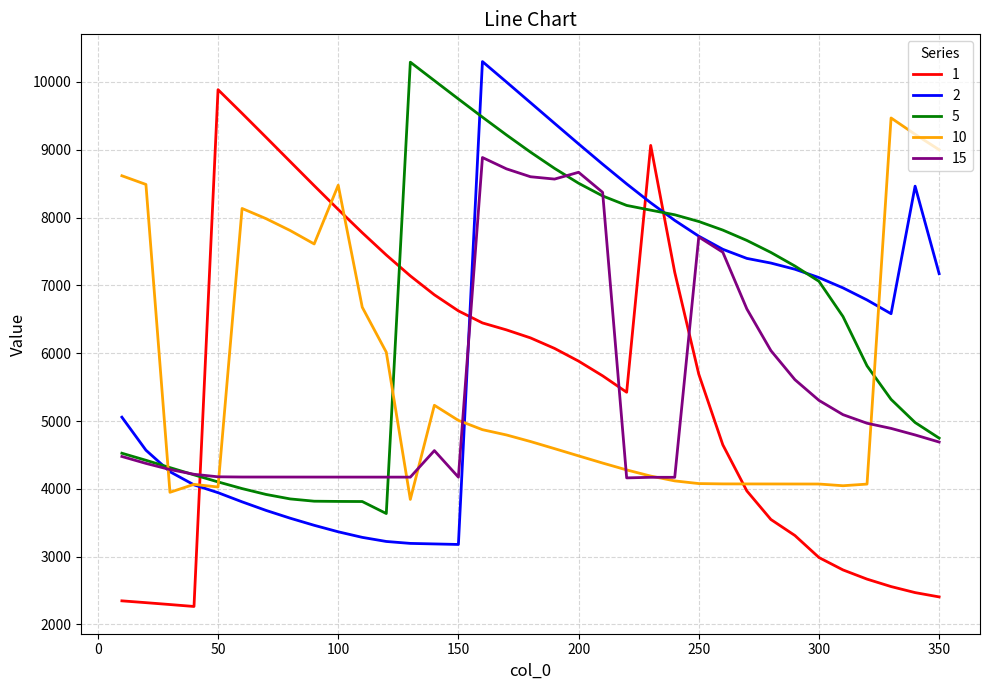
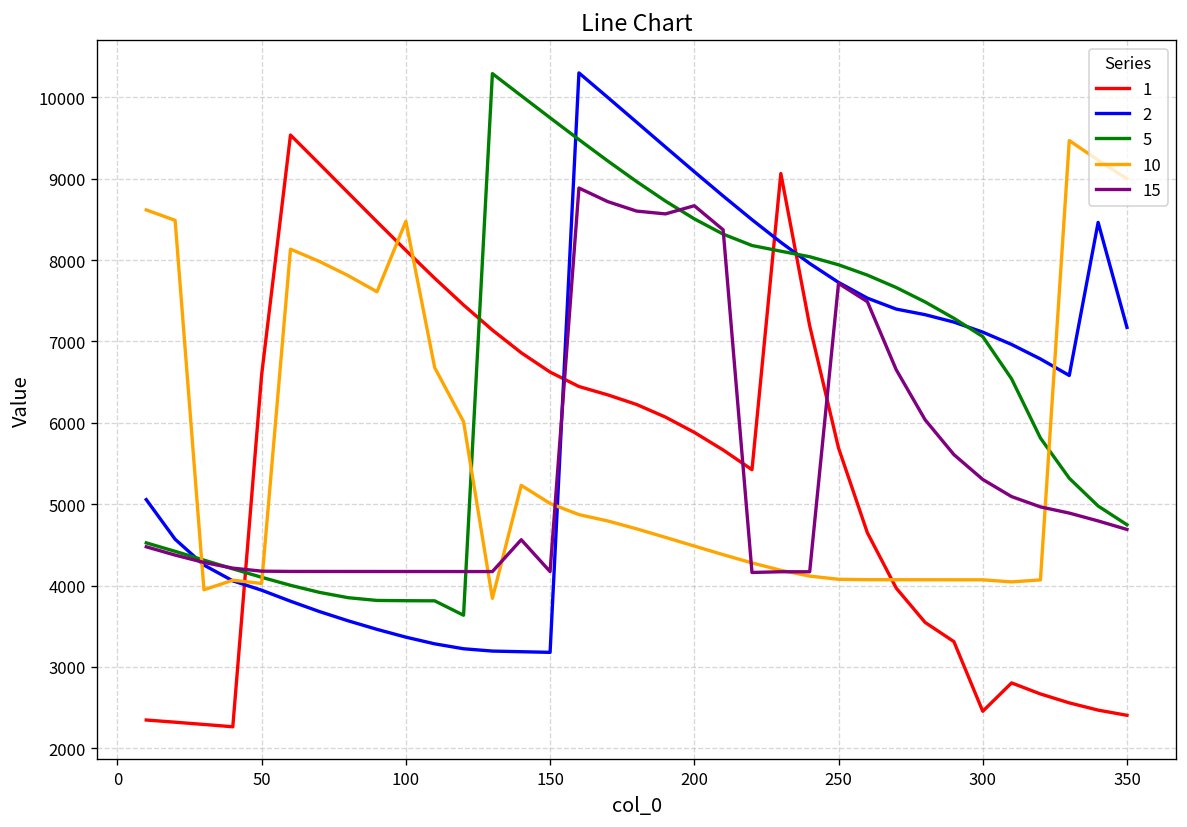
1, 50: 9900 -> 6600
1, 300: 3000 -> 2500
